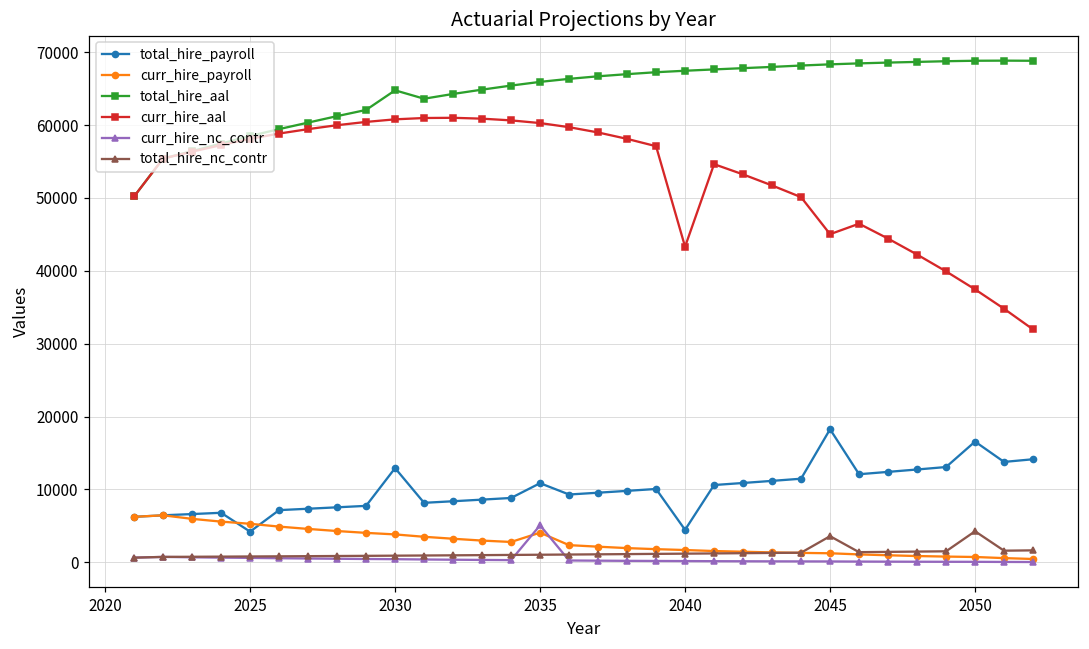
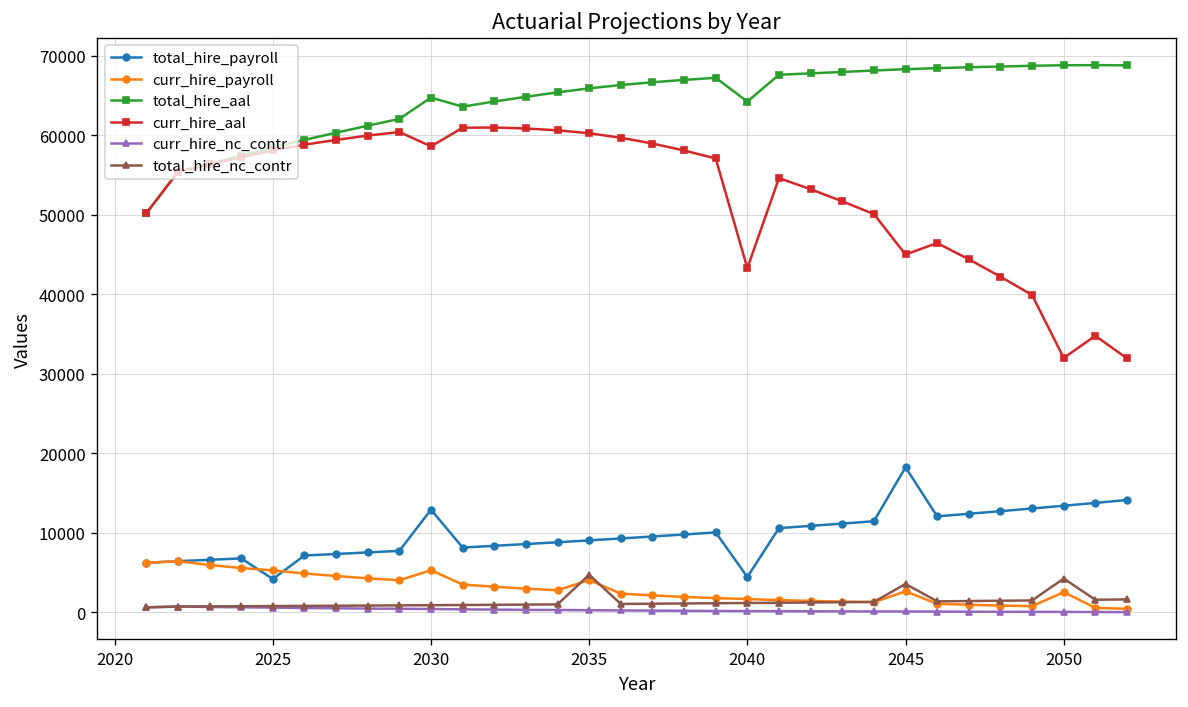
curr_hire_payroll, 2030: 4000 -> 5000
curr_hire_aal, 2030: 61000 -> 59000
total_hire_payroll, 2035: 11000 -> 9000
curr_hire_nc_contr, 2035: 5000 -> 0
total_hire_nc_contr, 2035: 1000 -> 5000
total_hire_aal, 2040: 67000 -> 64000
curr_hire_payroll, 2045: 1000 -> 3000
total_hire_payroll, 2050: 17000 -> 13000
curr_hire_payroll, 2050: 1000 -> 3000
curr_hire_aal, 2050: 37000 -> 32000
